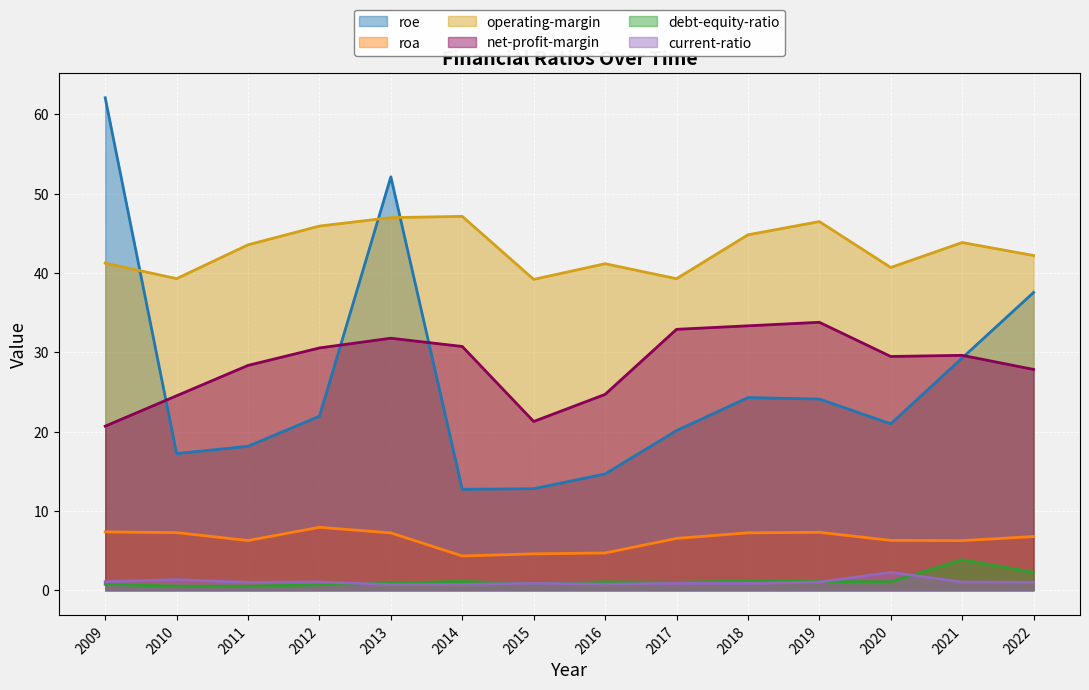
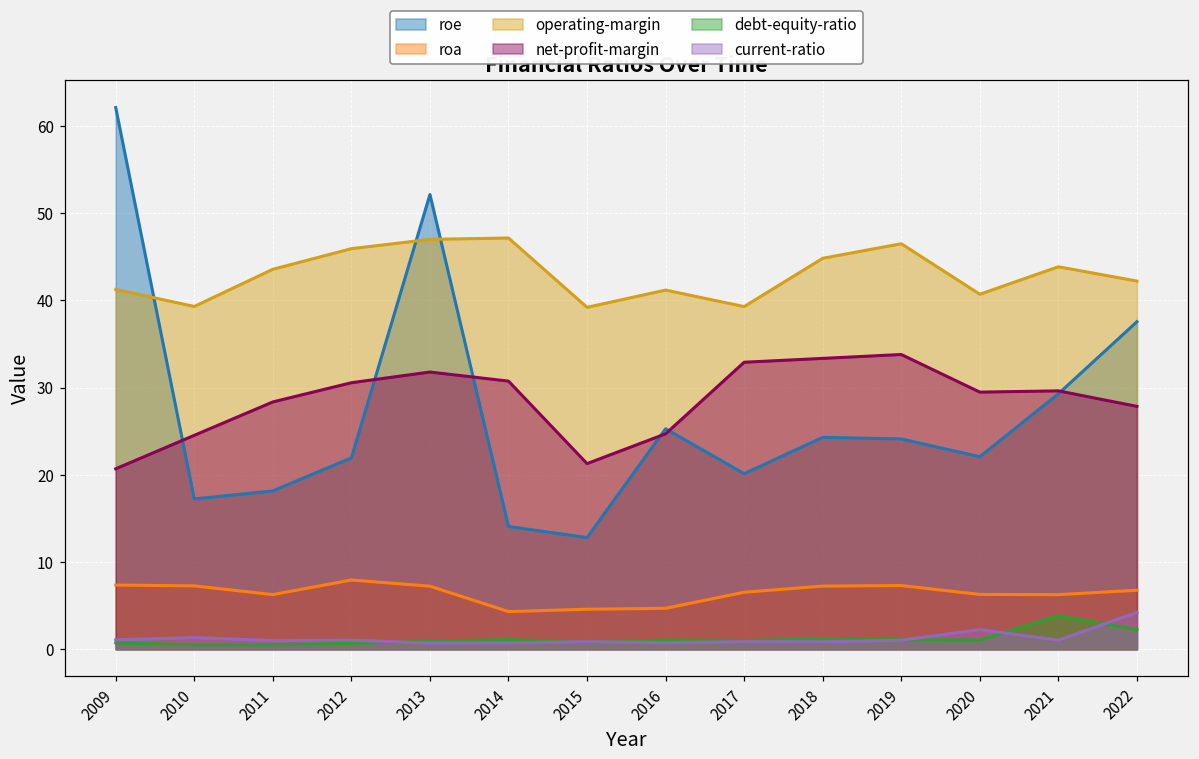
roe, 2014: 13 -> 14
roe, 2016: 15 -> 25
roe, 2020: 21 -> 22
current-ratio, 2022: 1 -> 4
